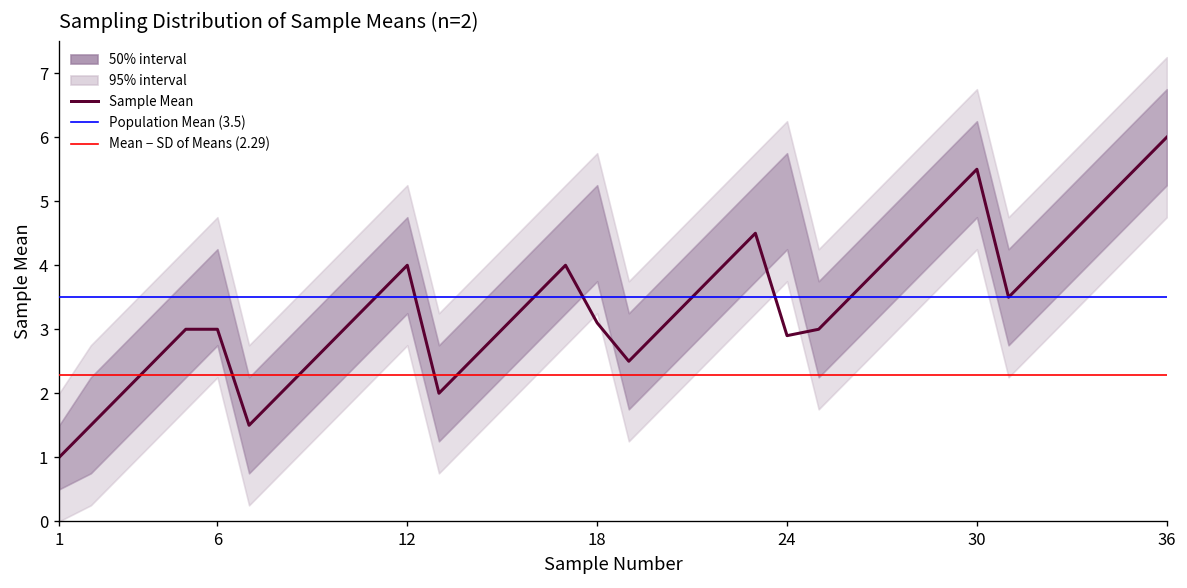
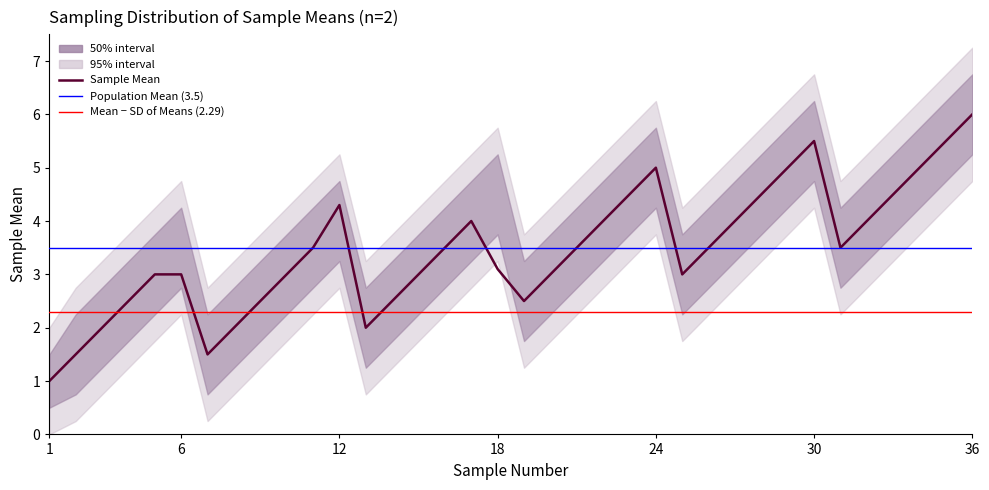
Sample Mean, 12: 4.0 -> 4.3
Sample Mean, 24: 2.9 -> 5.0
